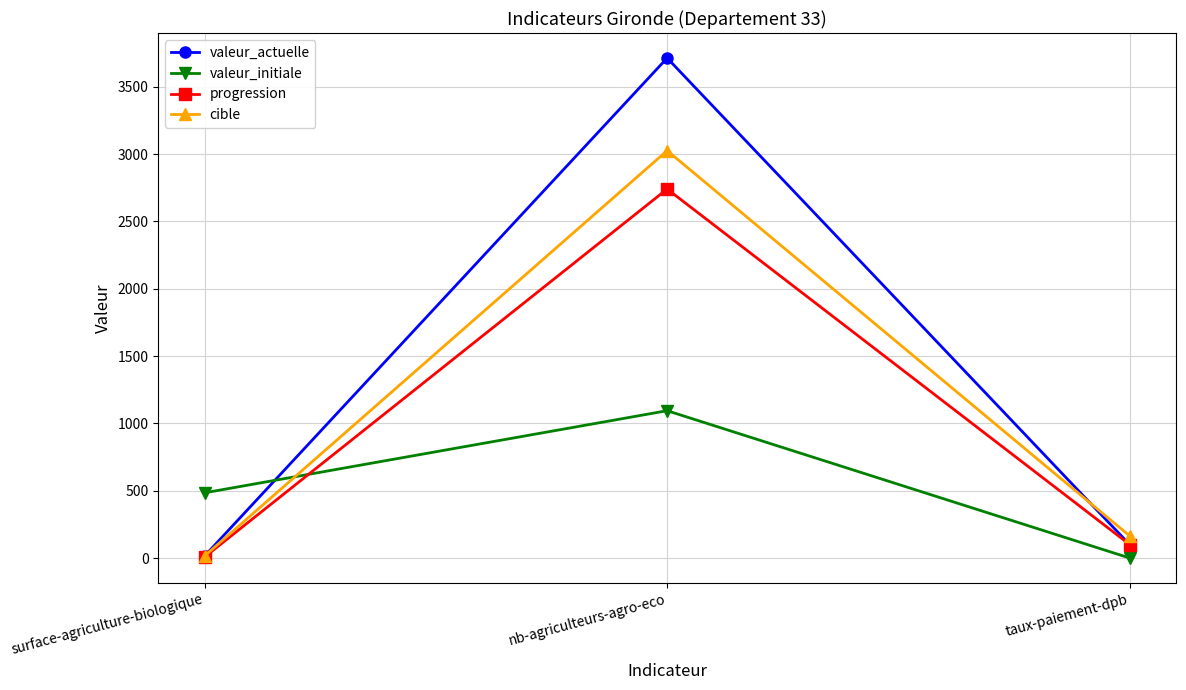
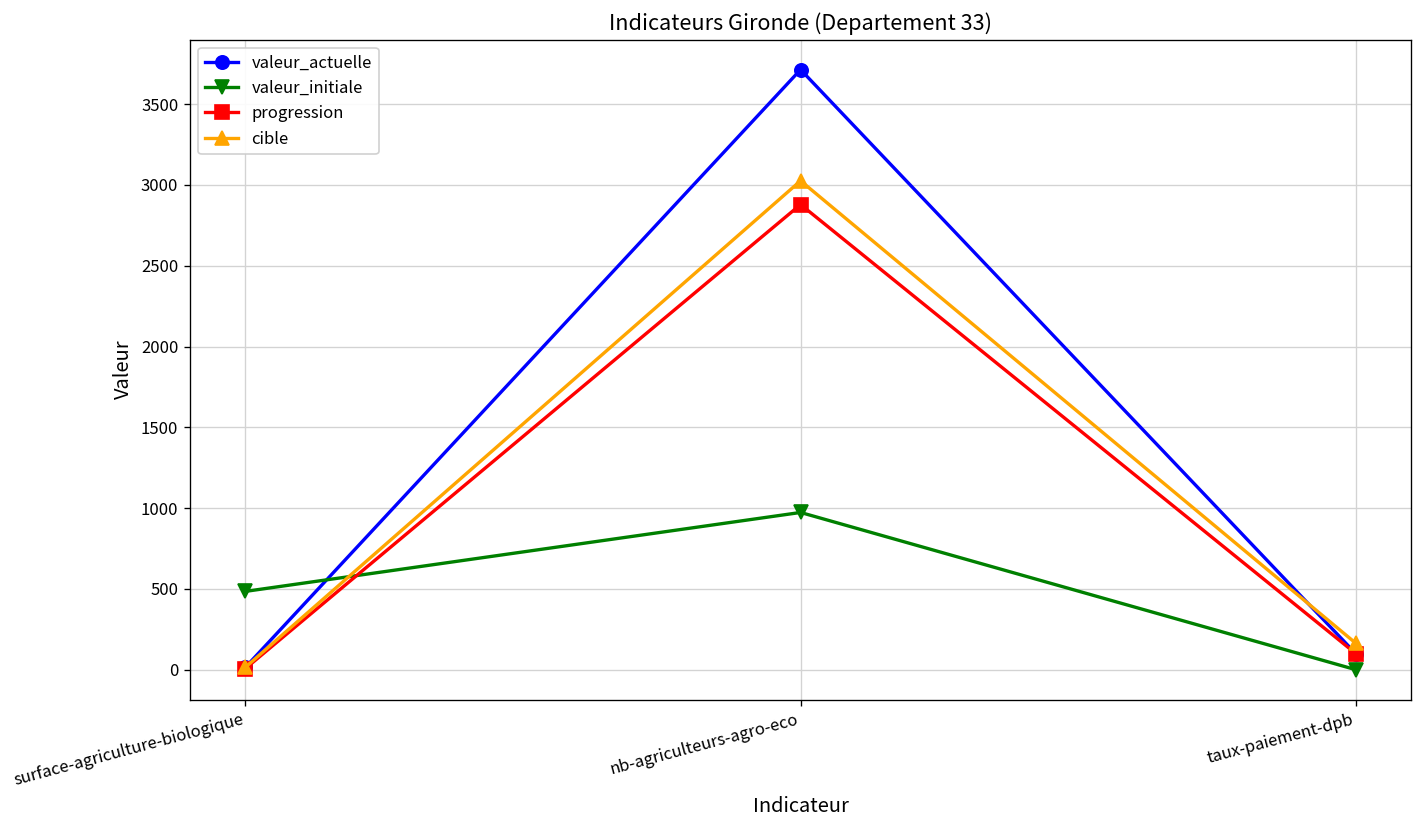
valeur_initiale, nb-agriculteurs-agro-eco: 1090 -> 970
progression, nb-agriculteurs-agro-eco: 2740 -> 2880
